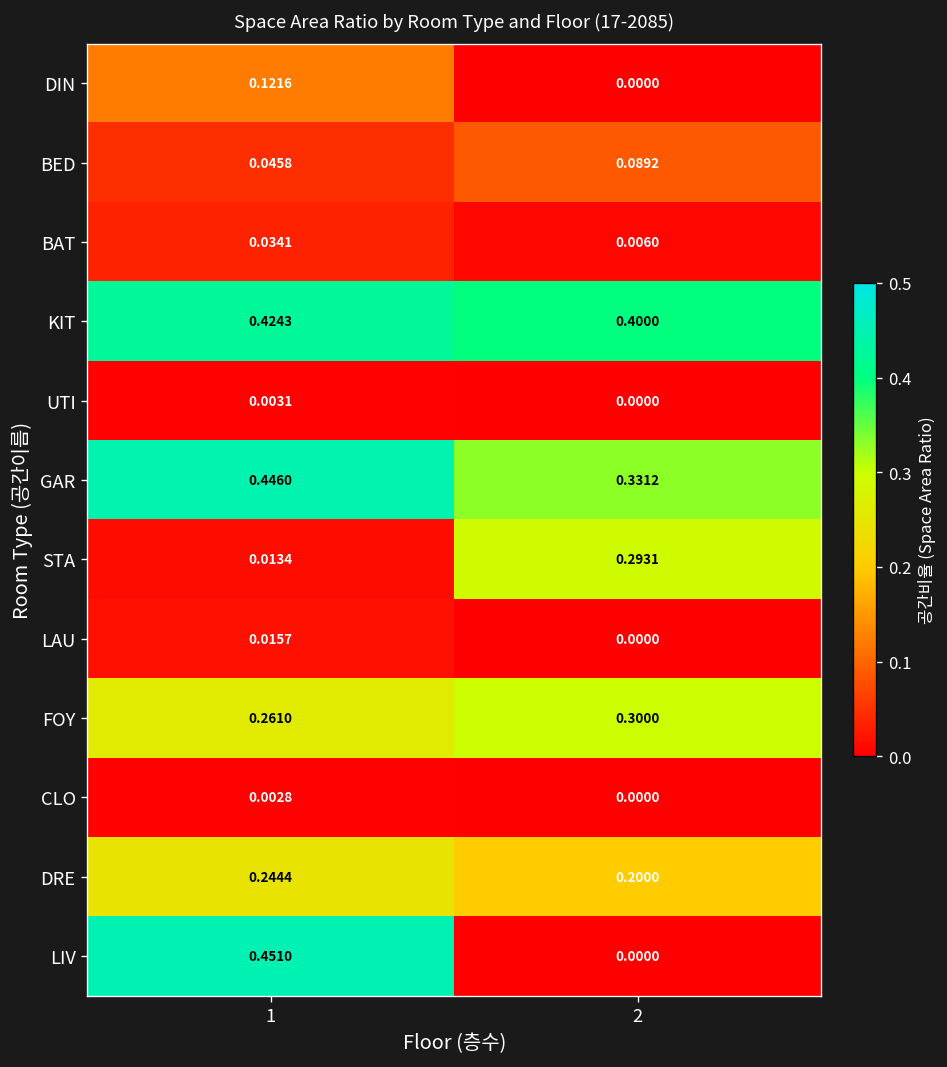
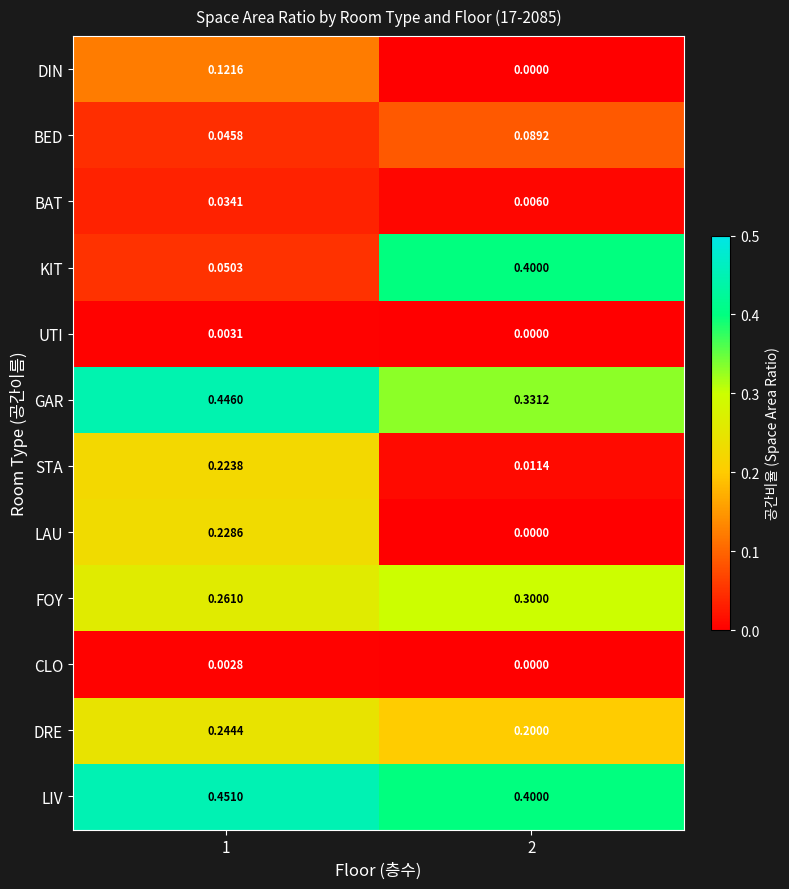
KIT, 1: 0.4243 -> 0.0503
STA, 1: 0.0134 -> 0.2238
STA, 2: 0.2931 -> 0.0114
LAU, 1: 0.0157 -> 0.2286
LIV, 2: 0.0000 -> 0.4000
